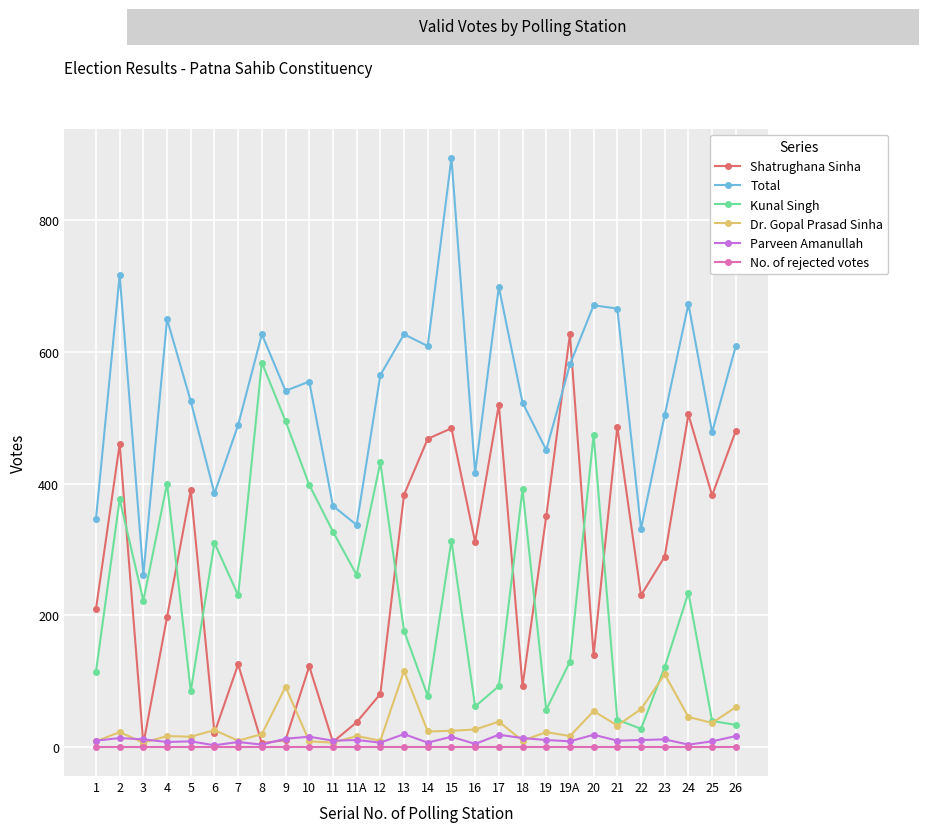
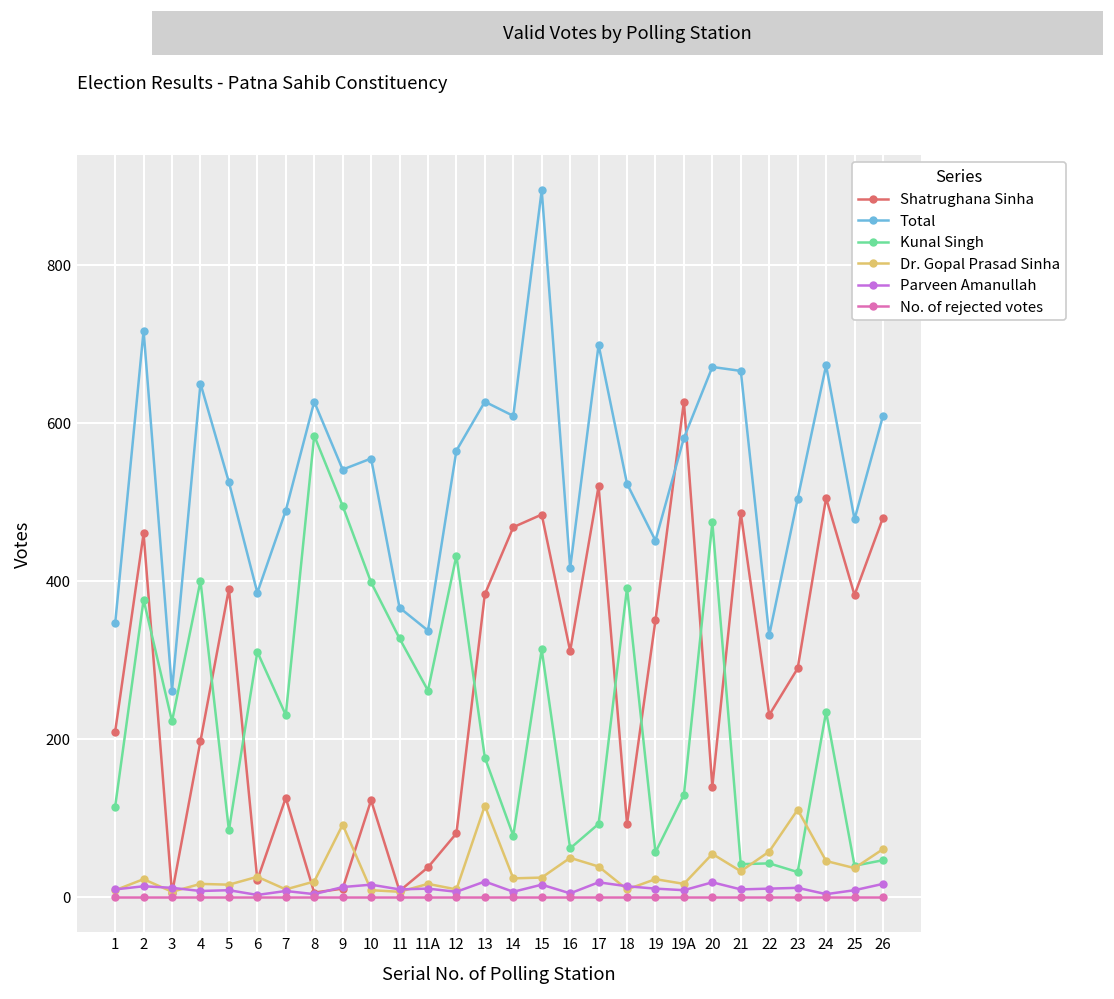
Dr. Gopal Prasad Sinha, 16: 30 -> 50
Kunal Singh, 22: 30 -> 40
Kunal Singh, 23: 120 -> 30
Kunal Singh, 26: 30 -> 50
